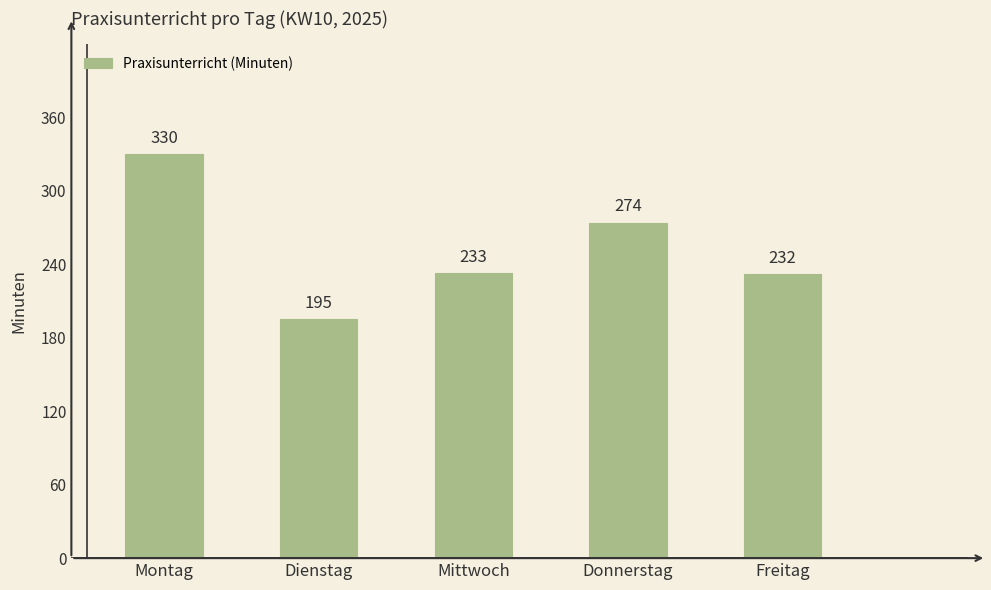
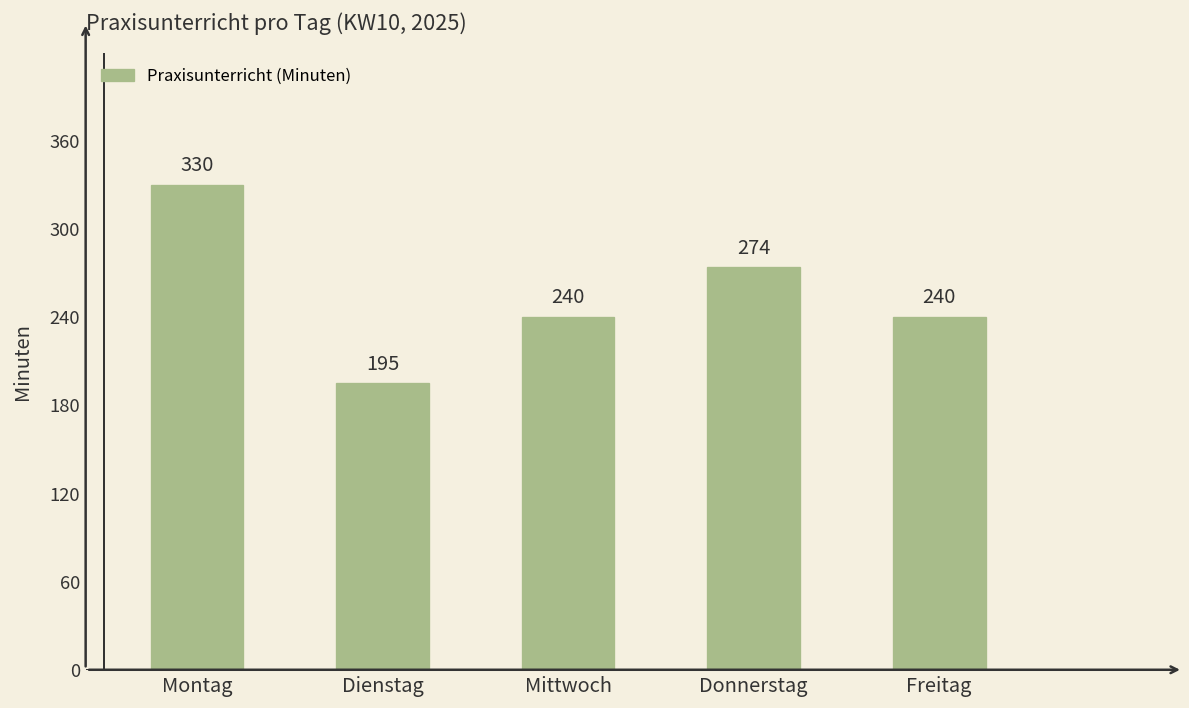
Mittwoch: 233 -> 240
Freitag: 232 -> 240
